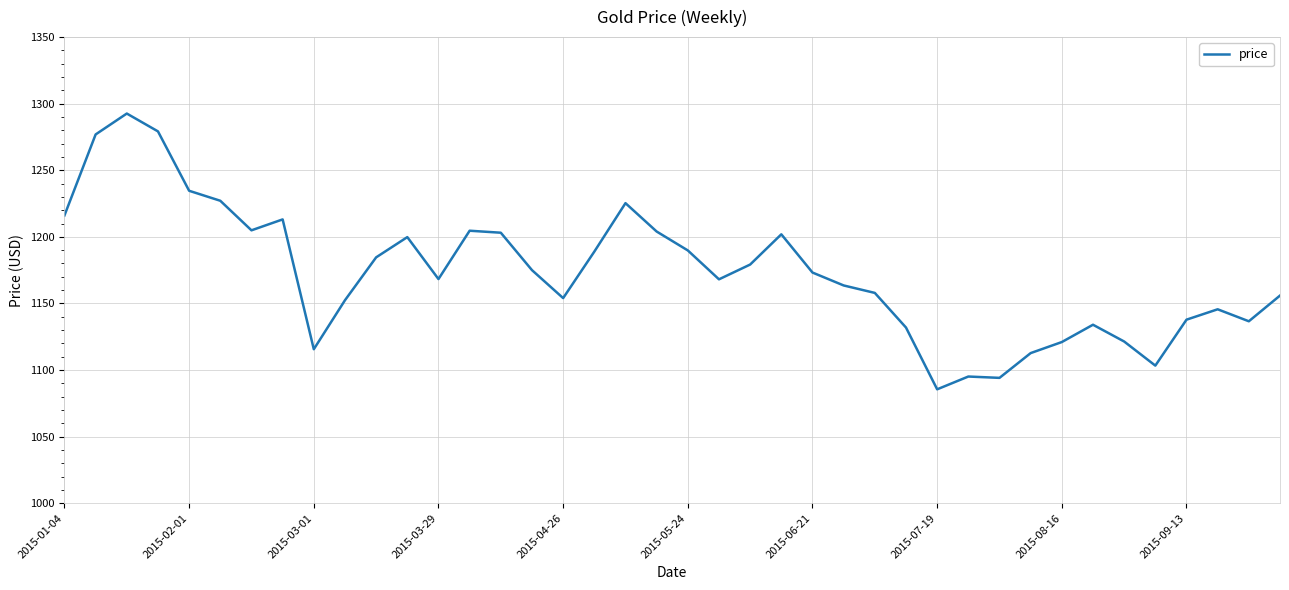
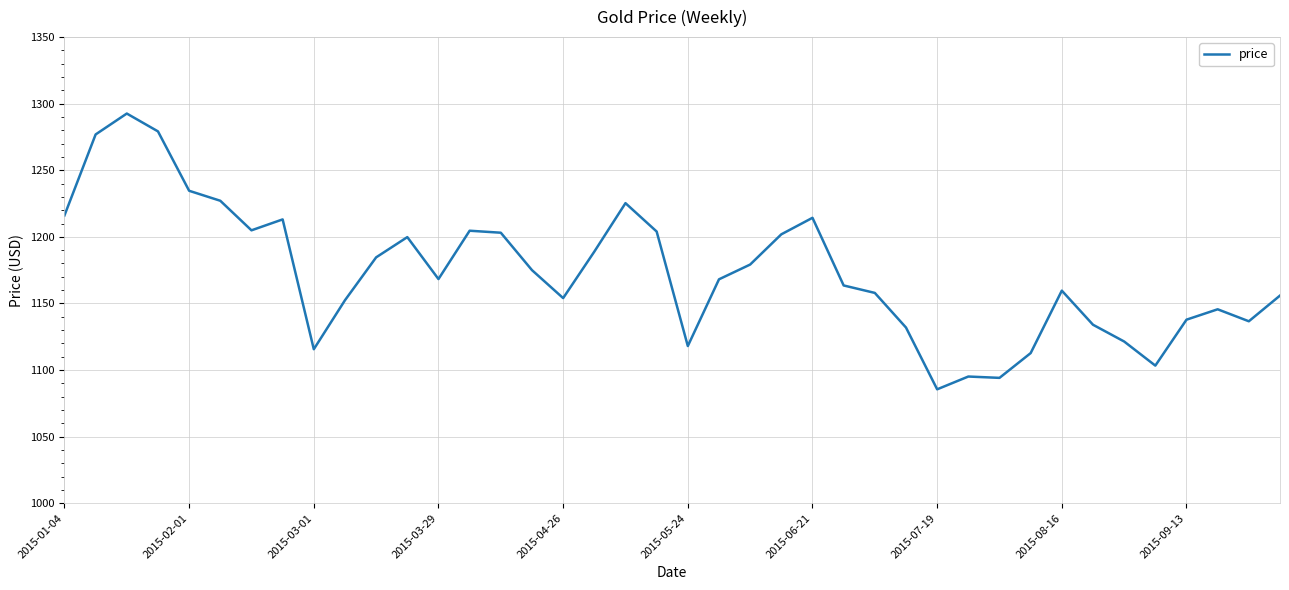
2015-05-24: 1190 -> 1118
2015-06-21: 1173 -> 1214
2015-08-16: 1121 -> 1160
